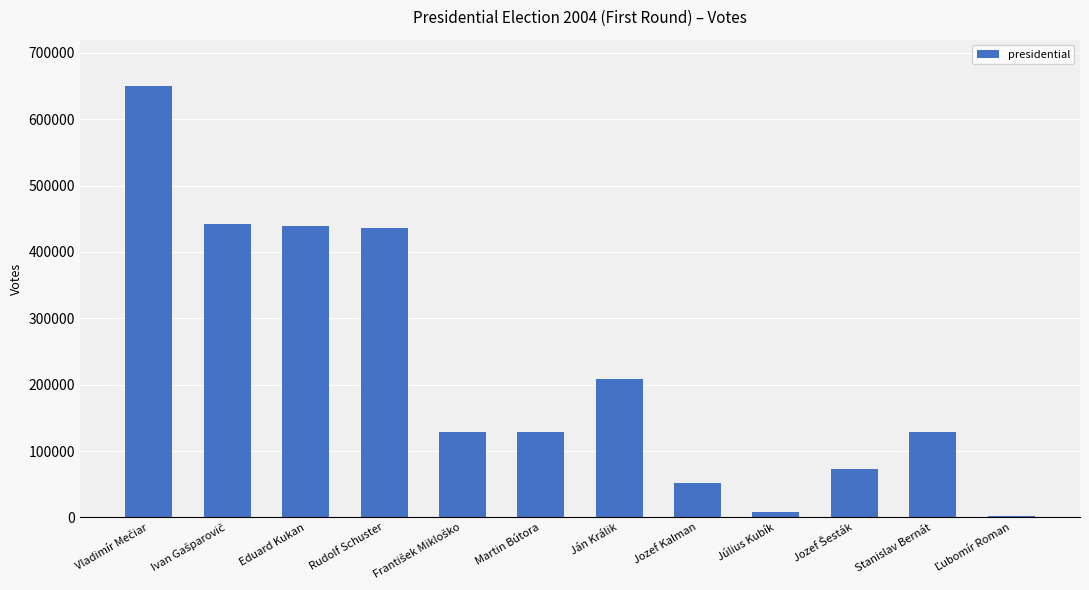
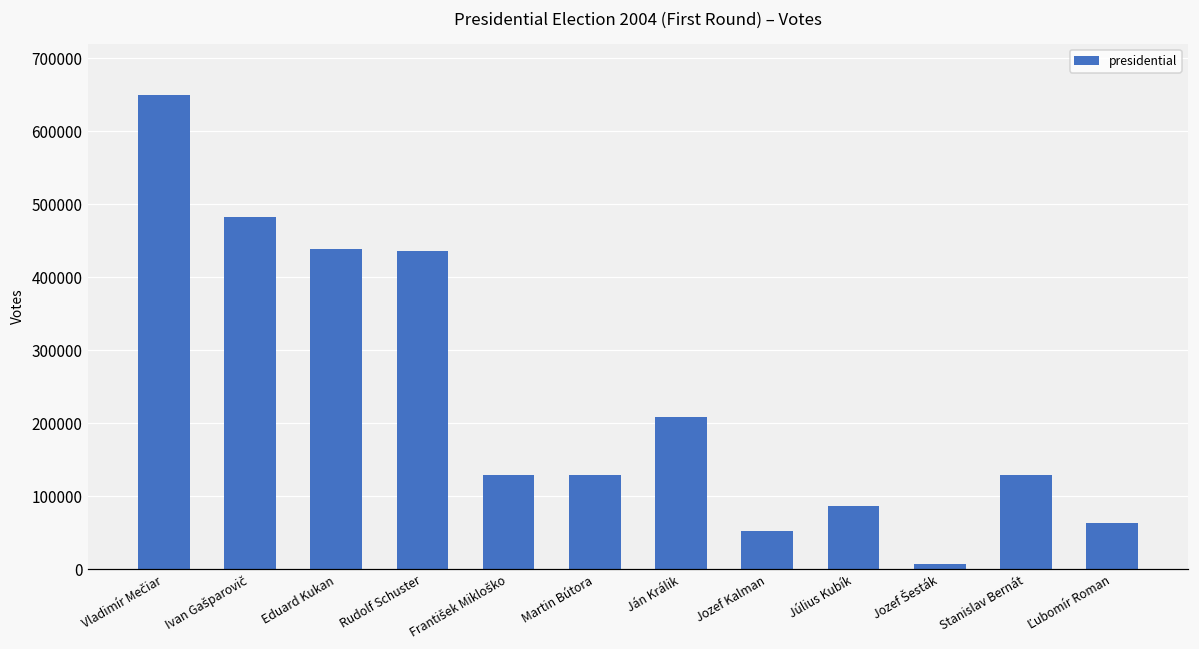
Ivan Gašparovič: 440000 -> 480000
Július Kubík: 10000 -> 90000
Jozef Šesták: 70000 -> 10000
Ľubomír Roman: 0 -> 60000
